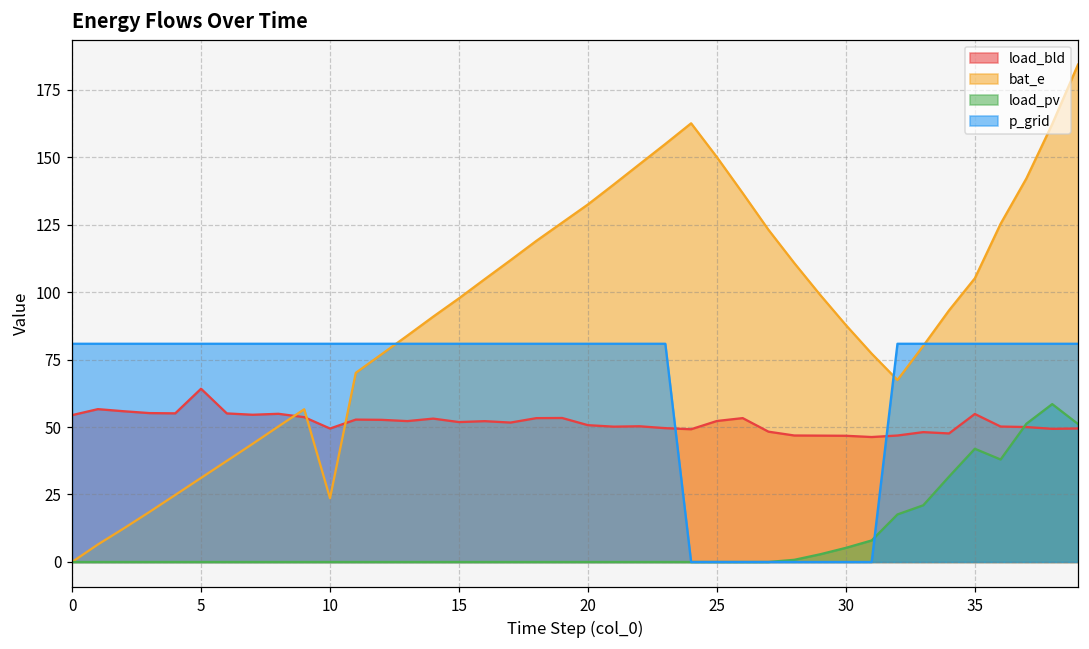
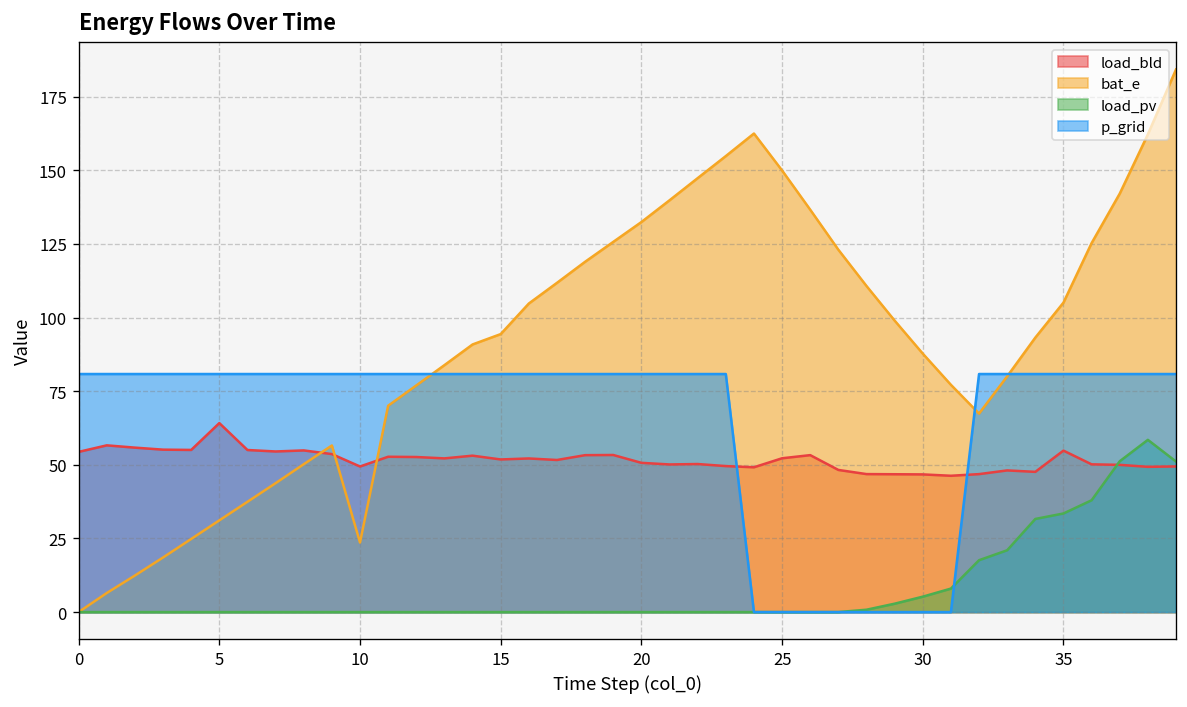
bat_e, 15: 98 -> 94
load_pv, 35: 42 -> 33
